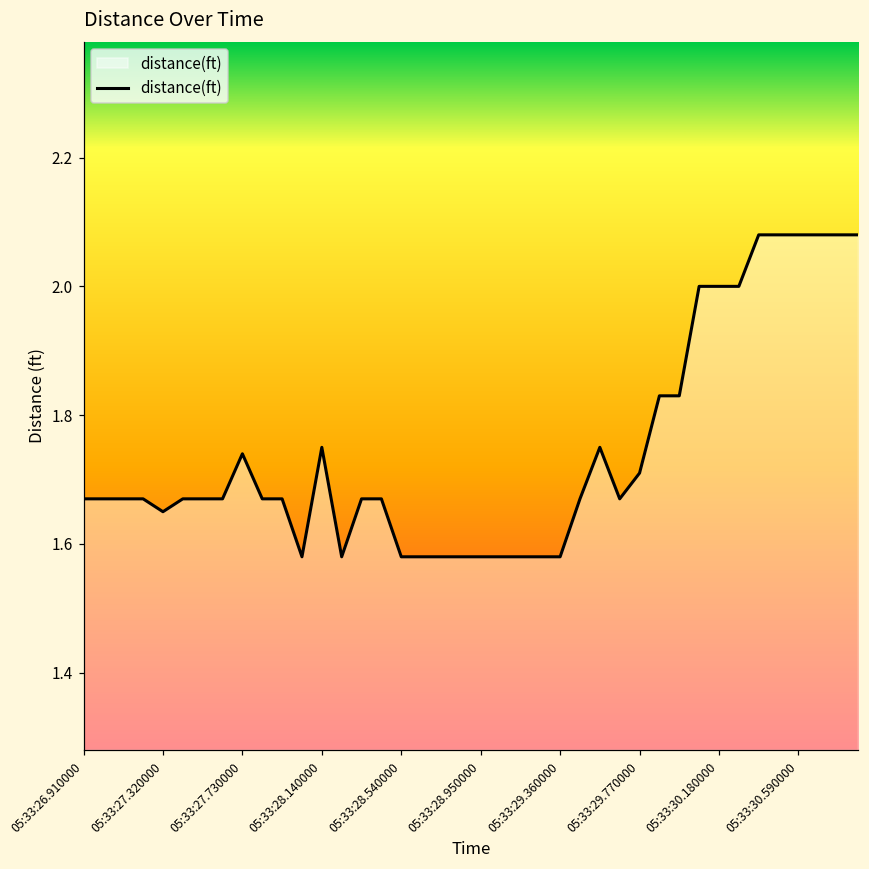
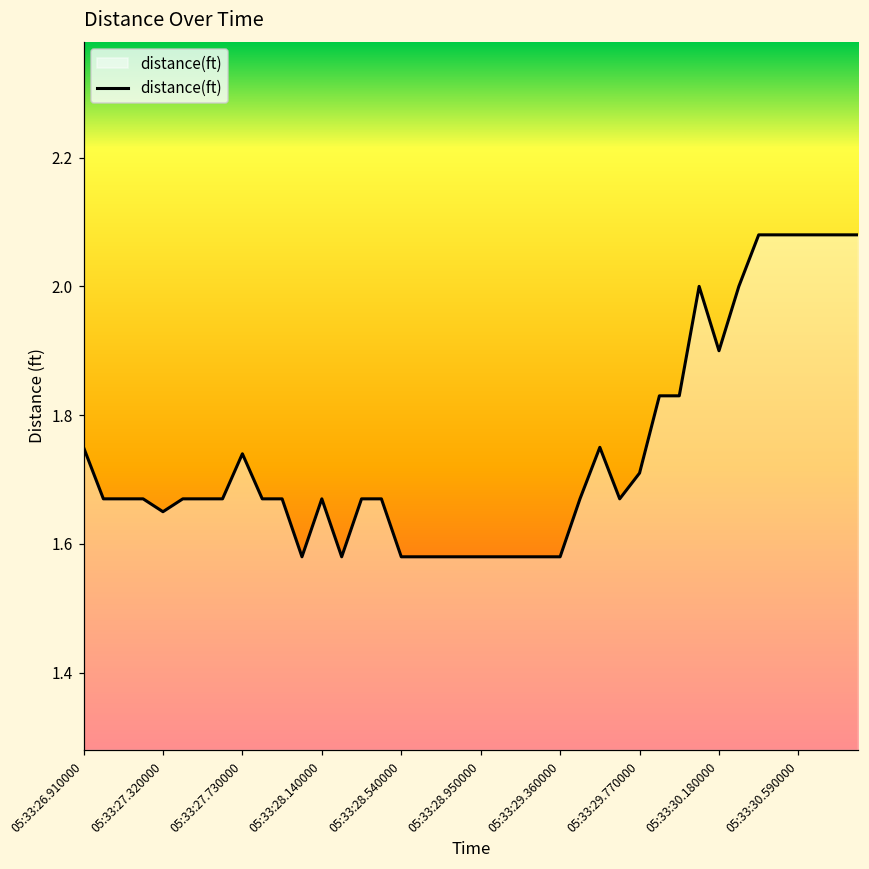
05:33:26.910000: 1.67 -> 1.75
05:33:28.140000: 1.75 -> 1.67
05:33:30.180000: 2.0 -> 1.9
